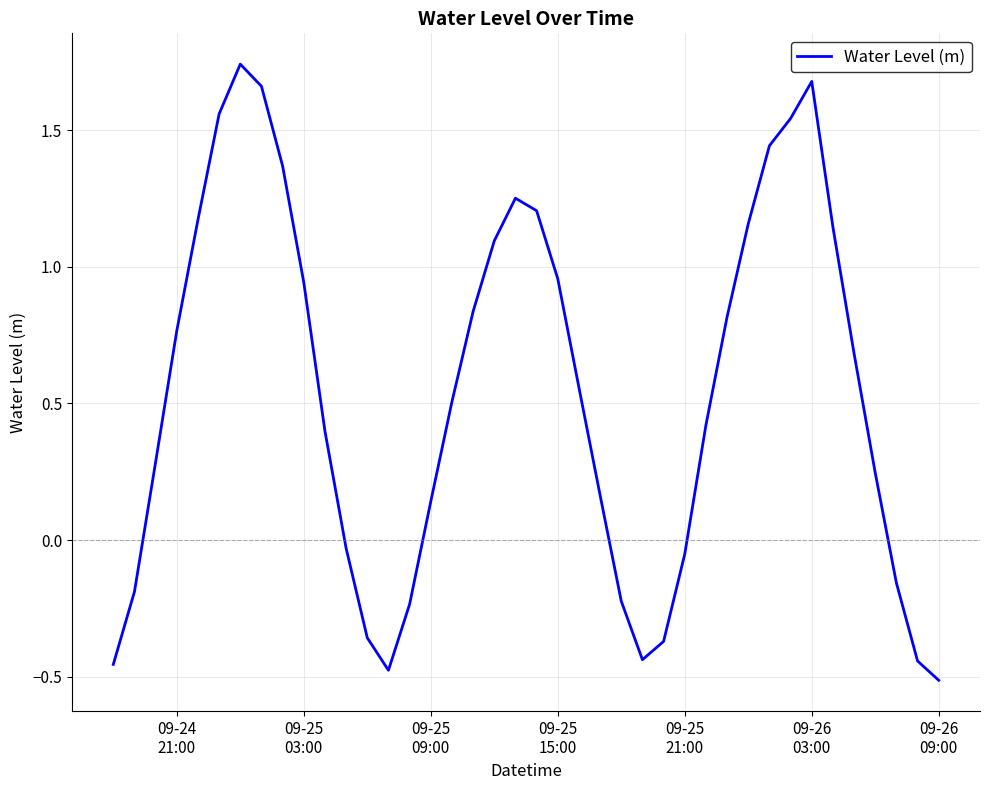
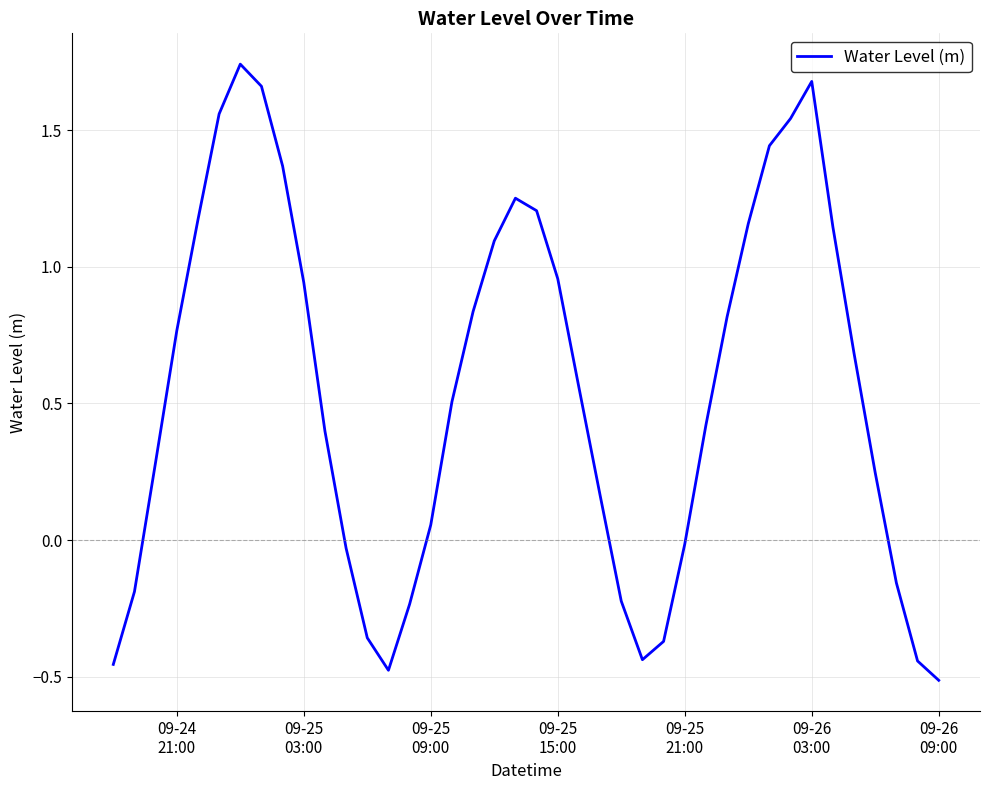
09-25 09:00: 0.14 -> 0.06
09-25 21:00: -0.05 -> -0.02
